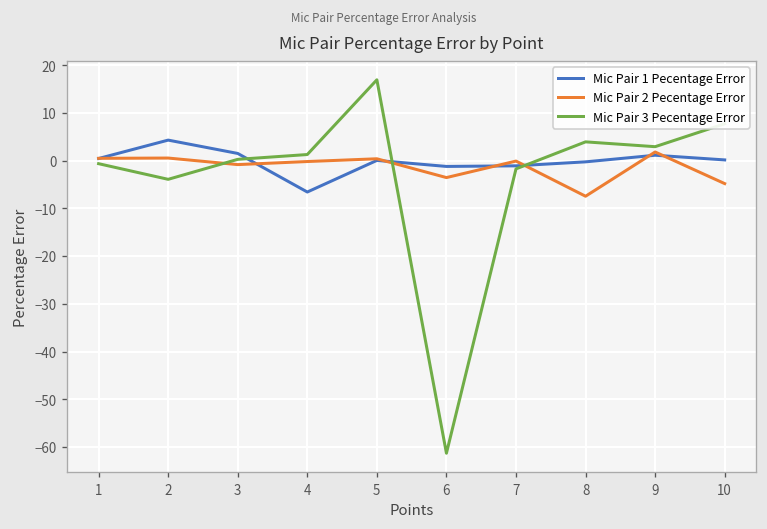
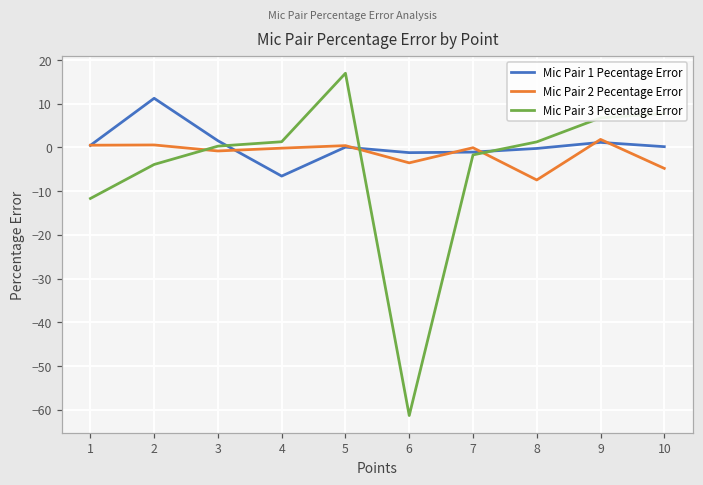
Mic Pair 3 Pecentage Error, 1: -1 -> -12
Mic Pair 1 Pecentage Error, 2: 4 -> 11
Mic Pair 3 Pecentage Error, 8: 4 -> 1
Mic Pair 3 Pecentage Error, 9: 3 -> 7
